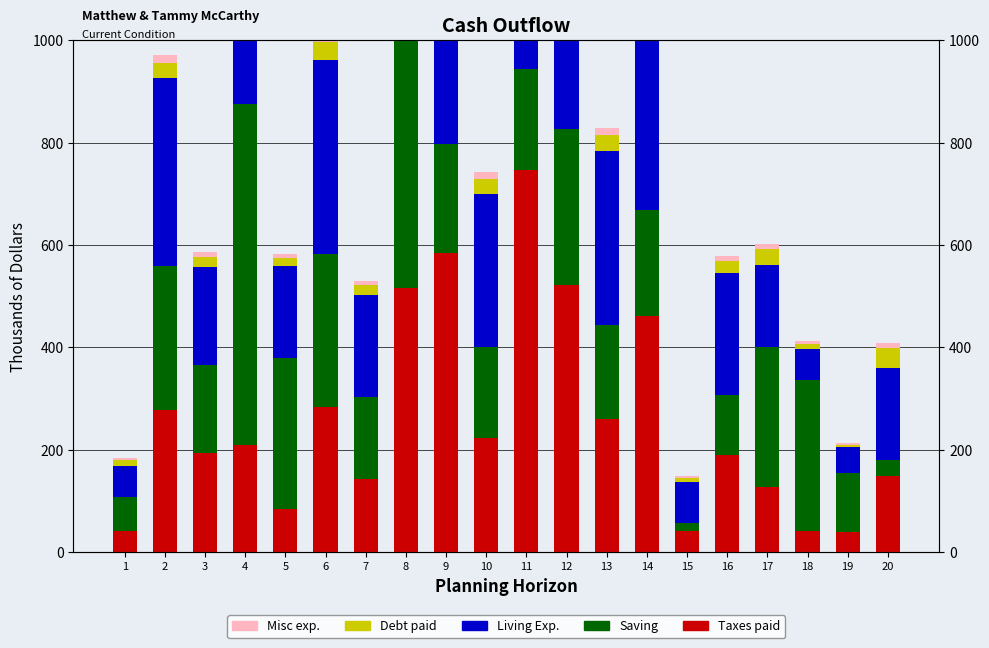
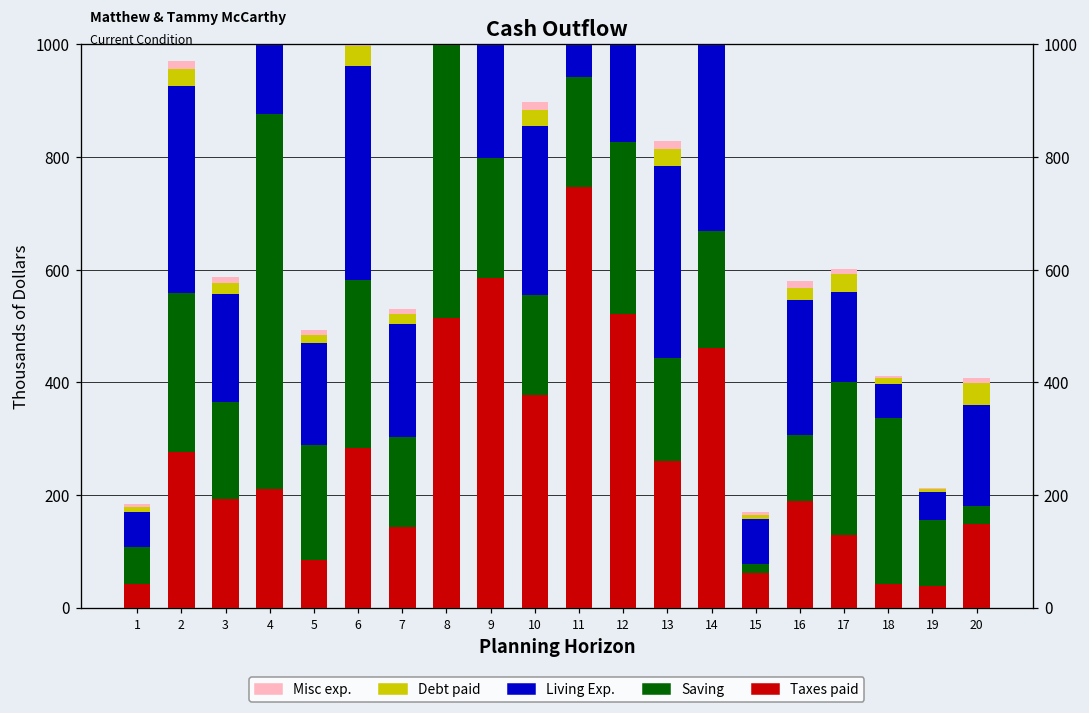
Saving, 5: 300 -> 210
Taxes paid, 10: 220 -> 380
Taxes paid, 15: 40 -> 60
